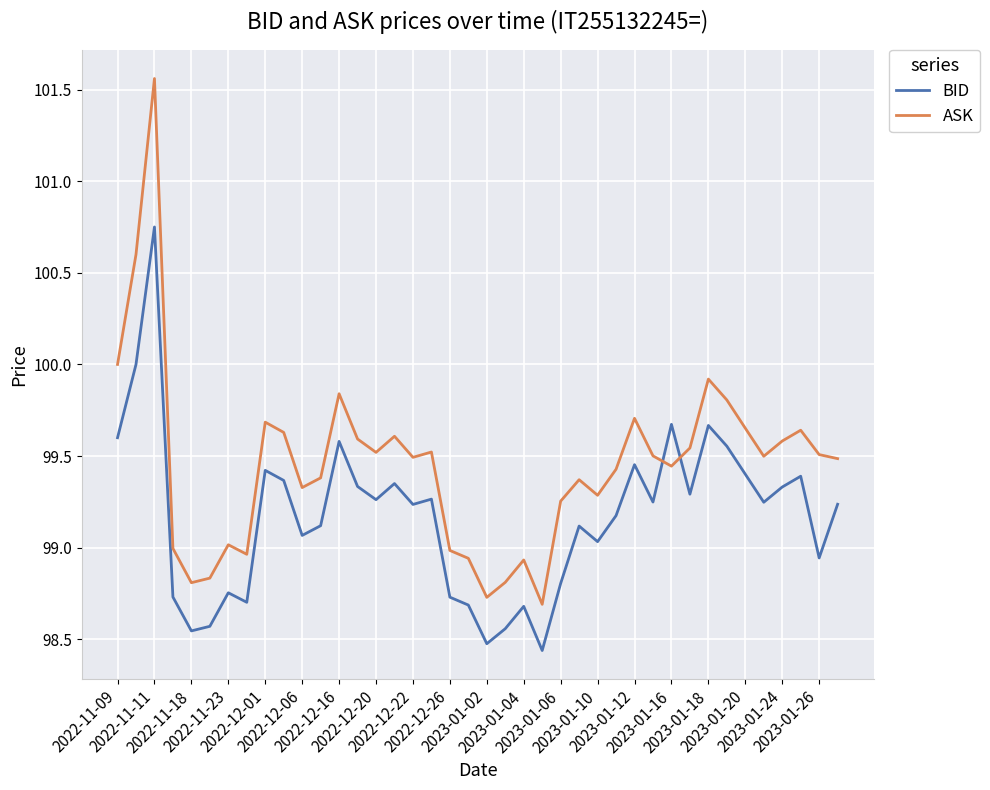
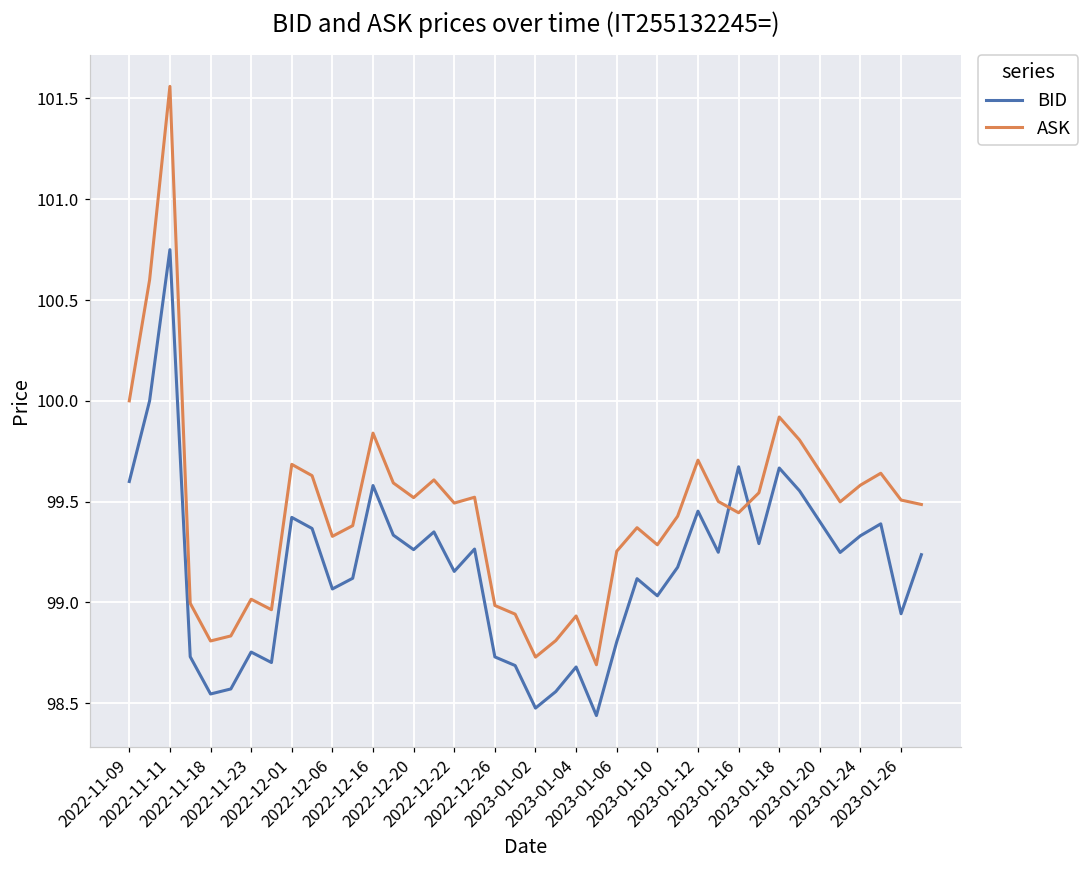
BID, 2022-12-22: 99.24 -> 99.15
